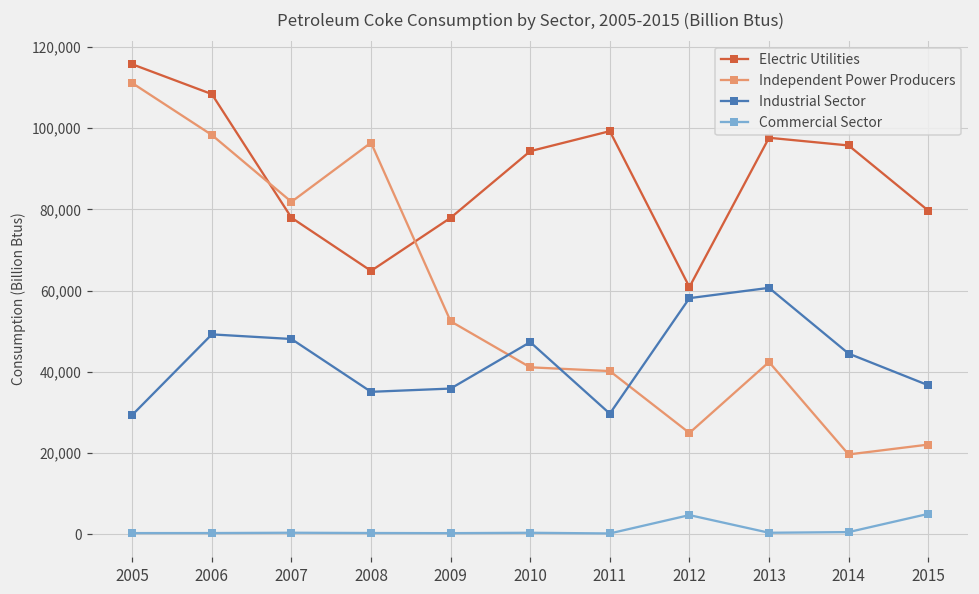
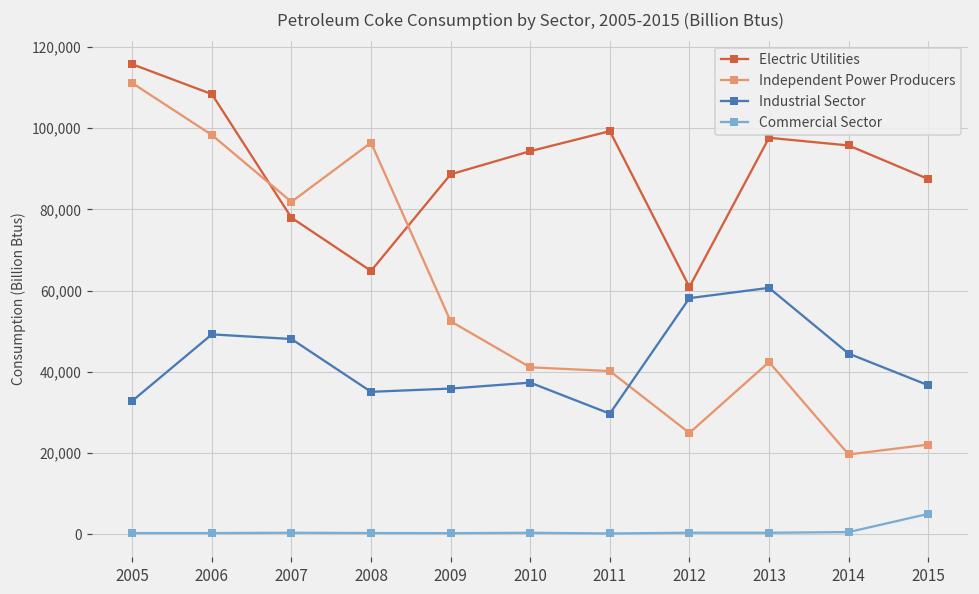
Industrial Sector, 2005: 29,000 -> 33,000
Electric Utilities, 2009: 78,000 -> 89,000
Industrial Sector, 2010: 47,000 -> 37,000
Commercial Sector, 2012: 5,000 -> 0
Electric Utilities, 2015: 80,000 -> 87,000
